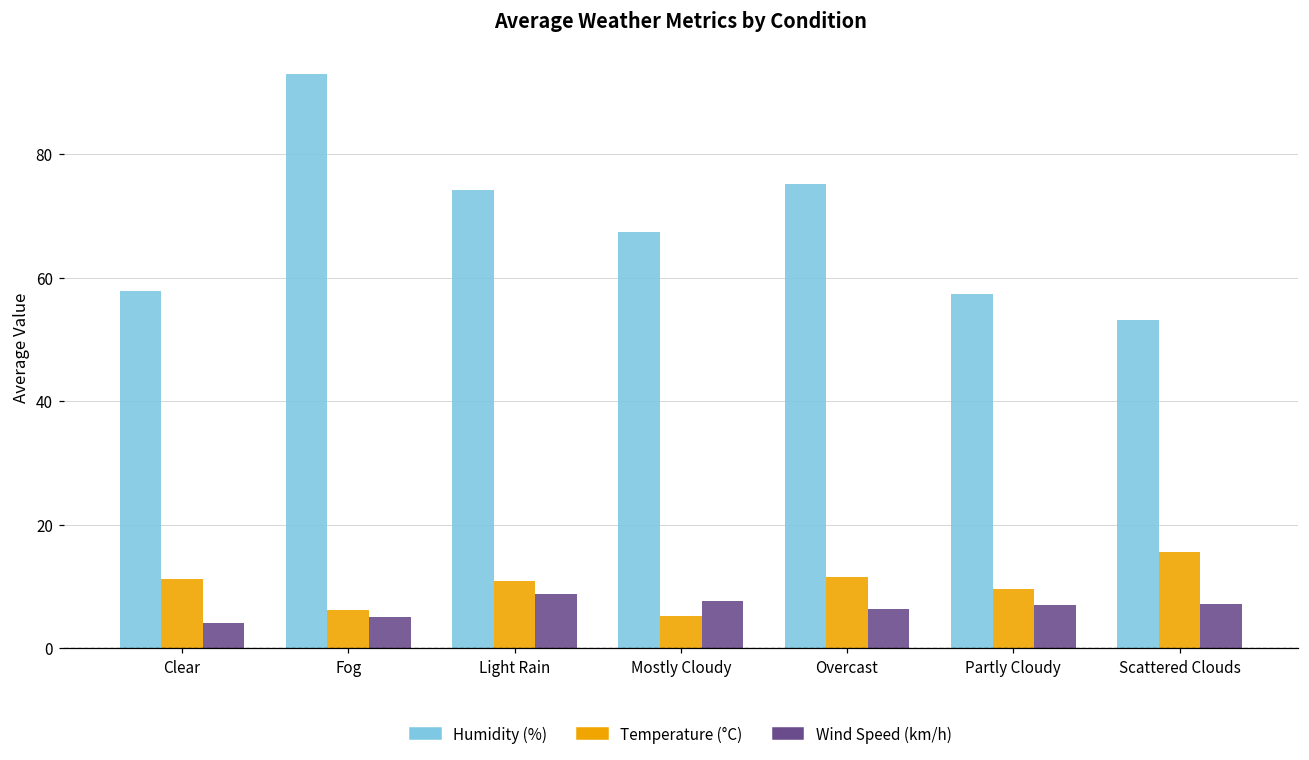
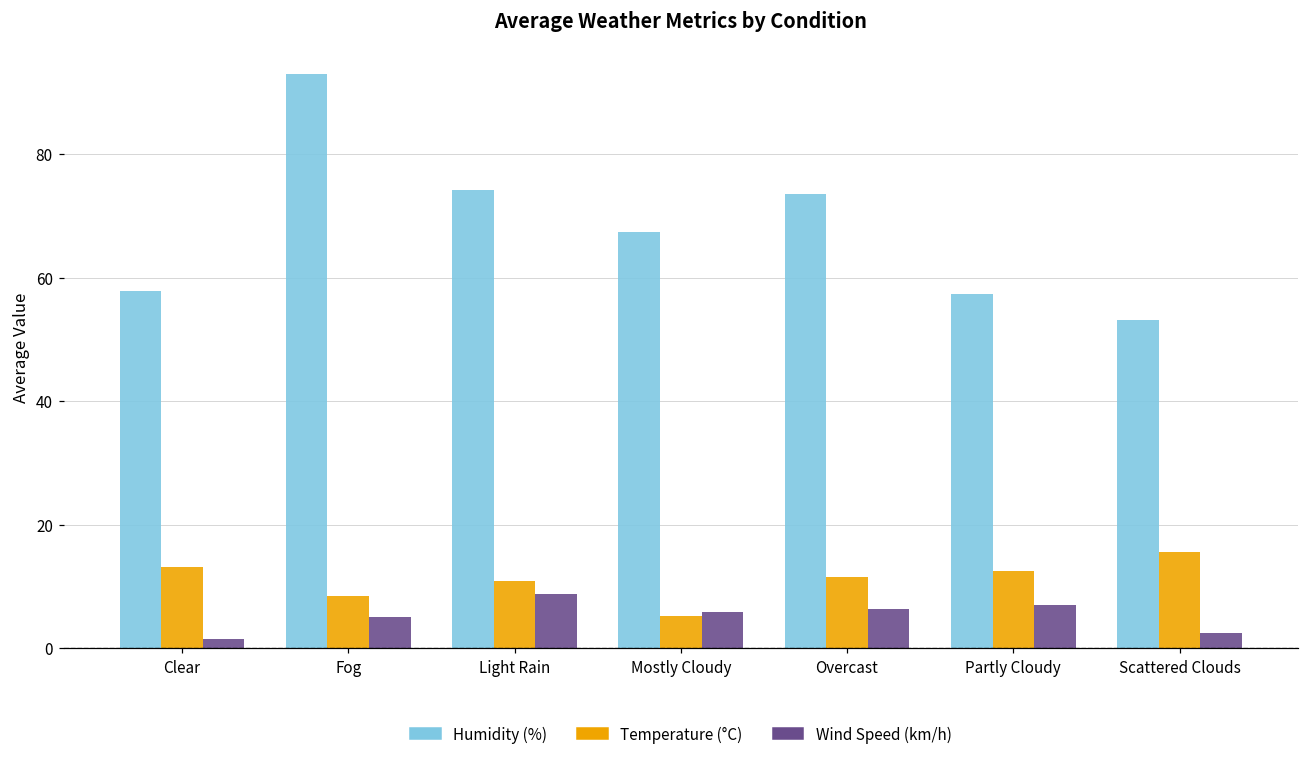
Temperature (°C), Clear: 11 -> 13
Wind Speed (km/h), Clear: 4 -> 1
Temperature (°C), Fog: 6 -> 9
Wind Speed (km/h), Mostly Cloudy: 8 -> 6
Humidity (%), Overcast: 75 -> 74
Temperature (°C), Partly Cloudy: 10 -> 13
Wind Speed (km/h), Scattered Clouds: 7 -> 3
